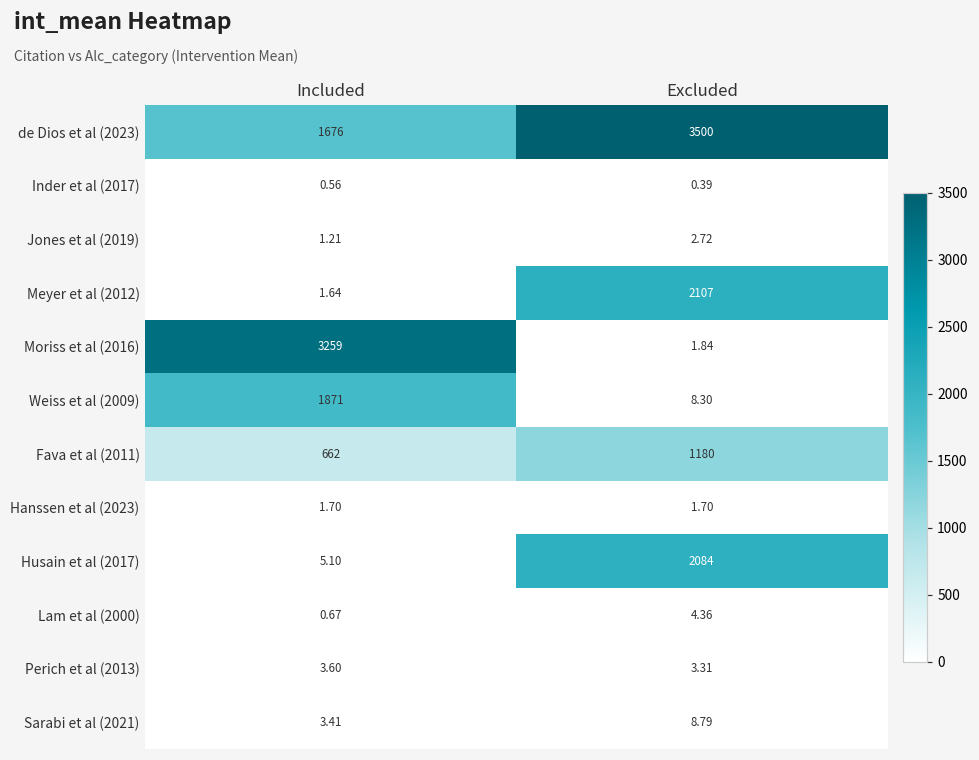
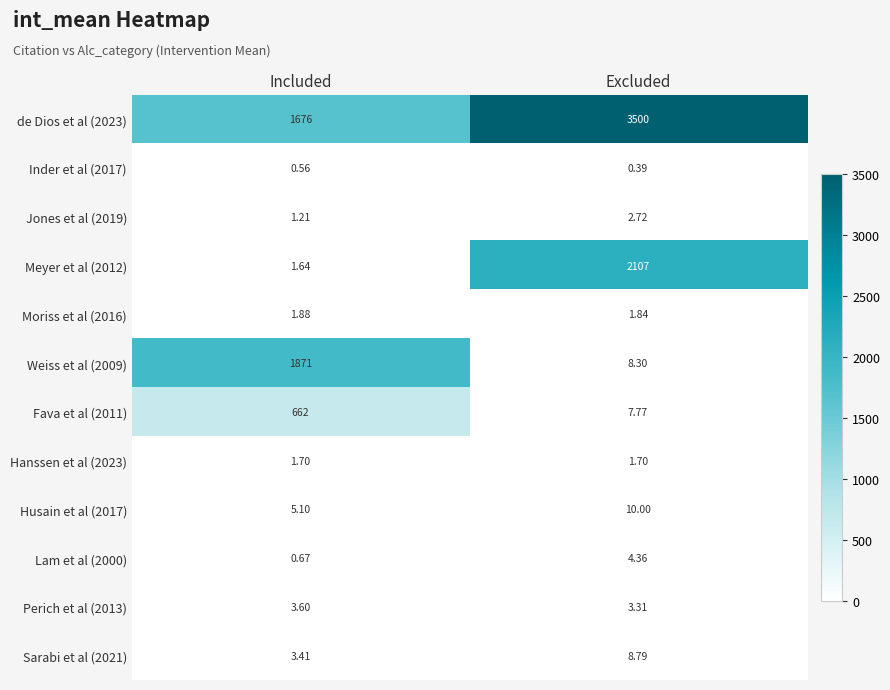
Moriss et al (2016), Included: 3259 -> 1.88
Fava et al (2011), Excluded: 1180 -> 7.77
Husain et al (2017), Excluded: 2084 -> 10.00
